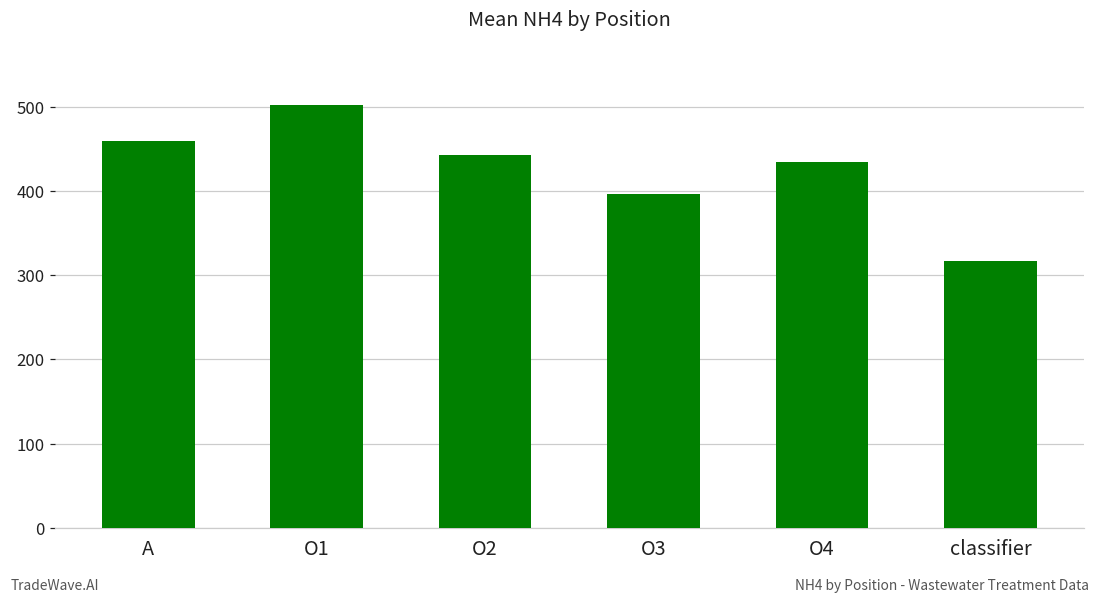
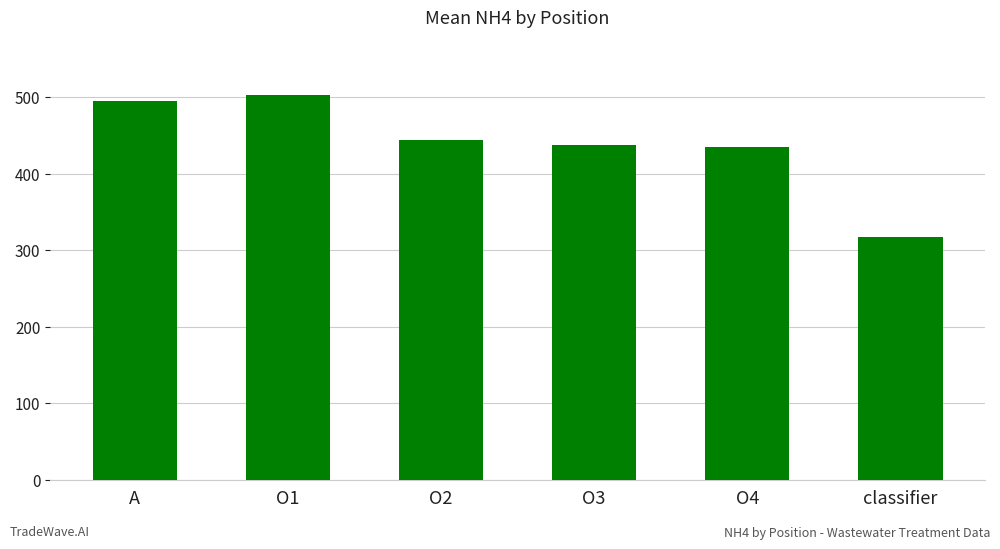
A: 460 -> 500
O3: 400 -> 440
